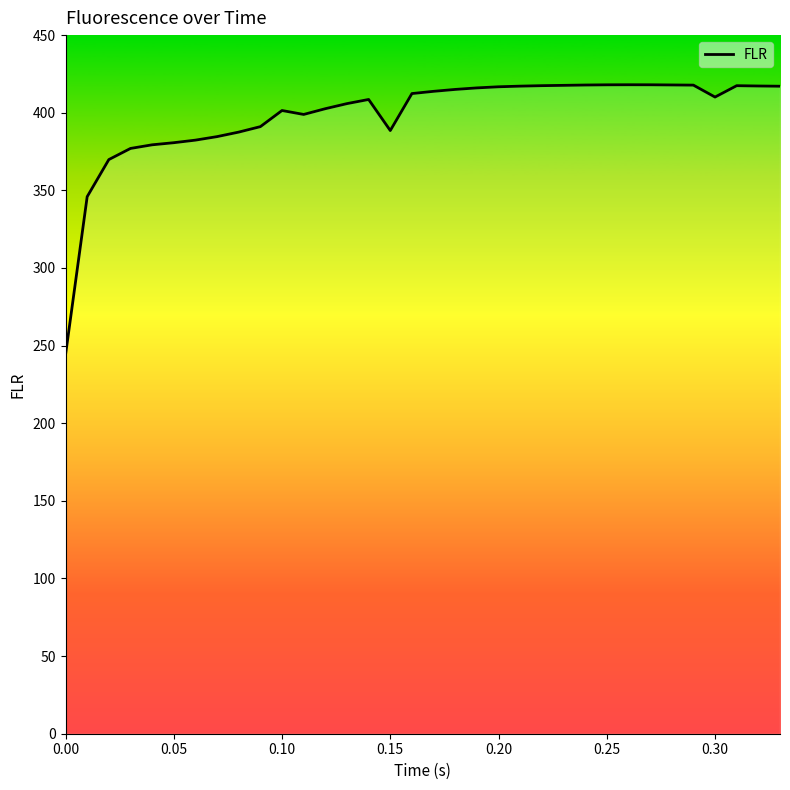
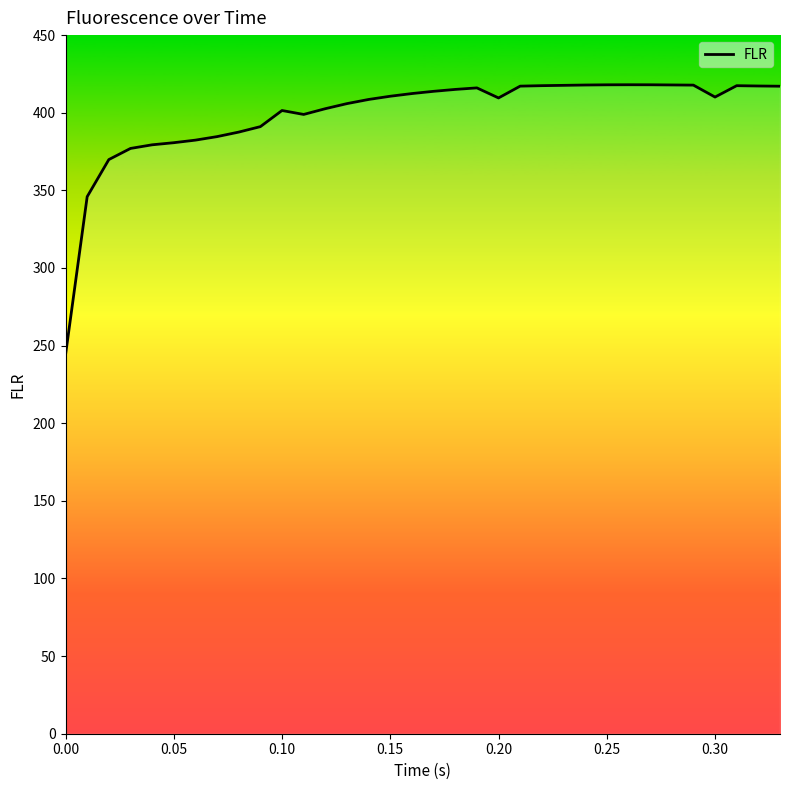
0.15: 389 -> 411
0.20: 417 -> 410
